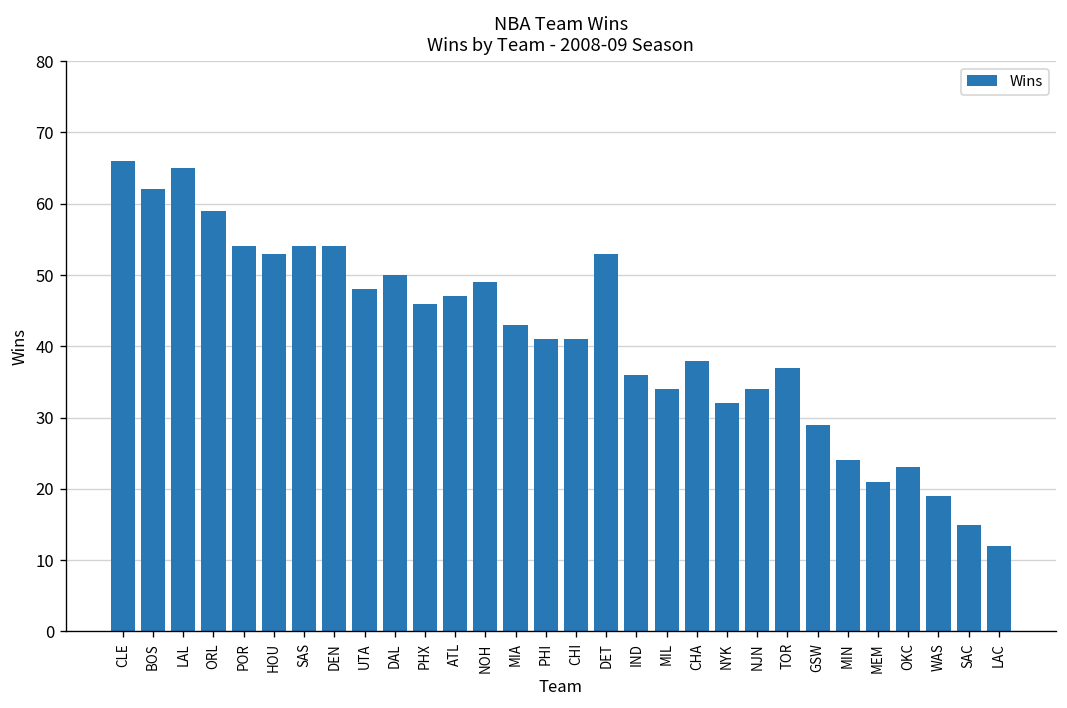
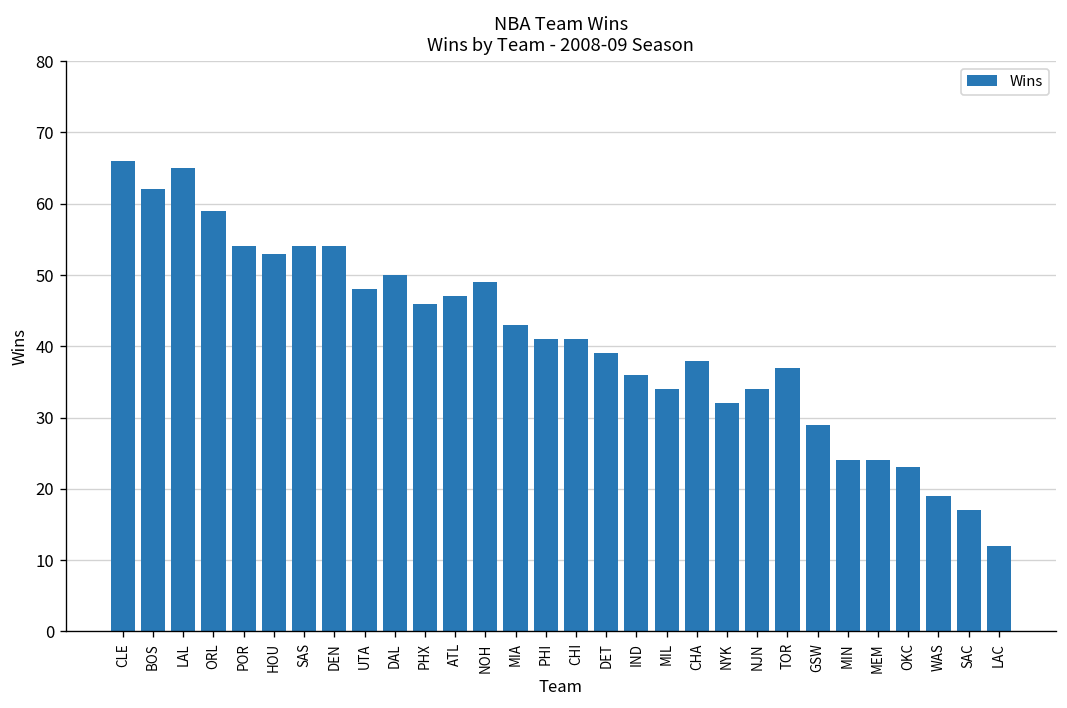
DET: 53 -> 39
MEM: 21 -> 24
SAC: 15 -> 17
